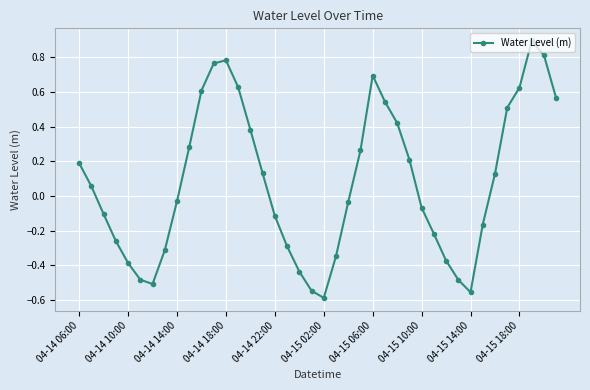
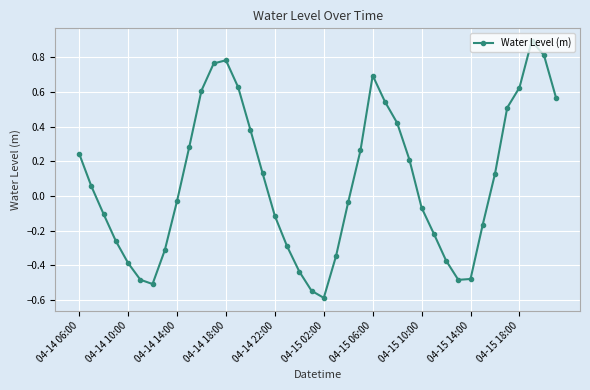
04-14 06:00: 0.19 -> 0.24
04-15 14:00: -0.55 -> -0.48
